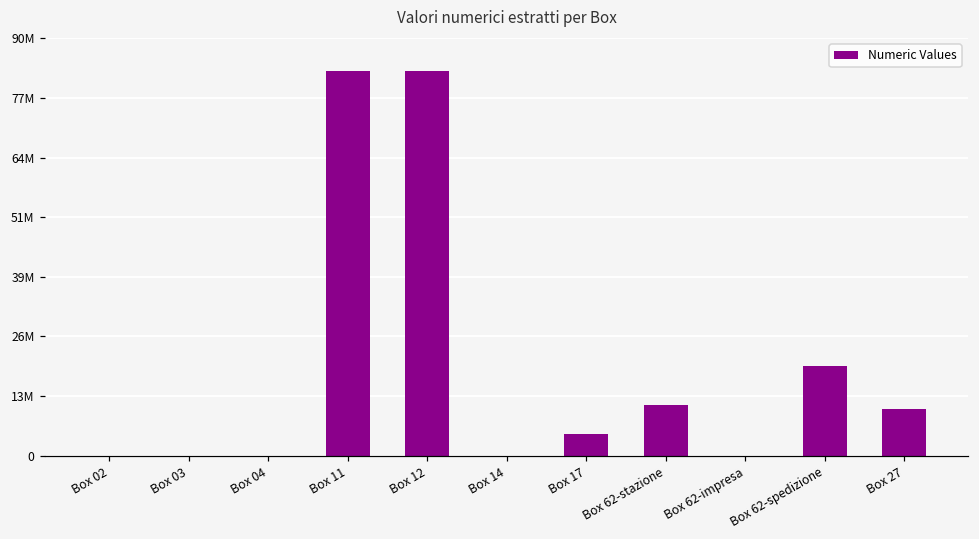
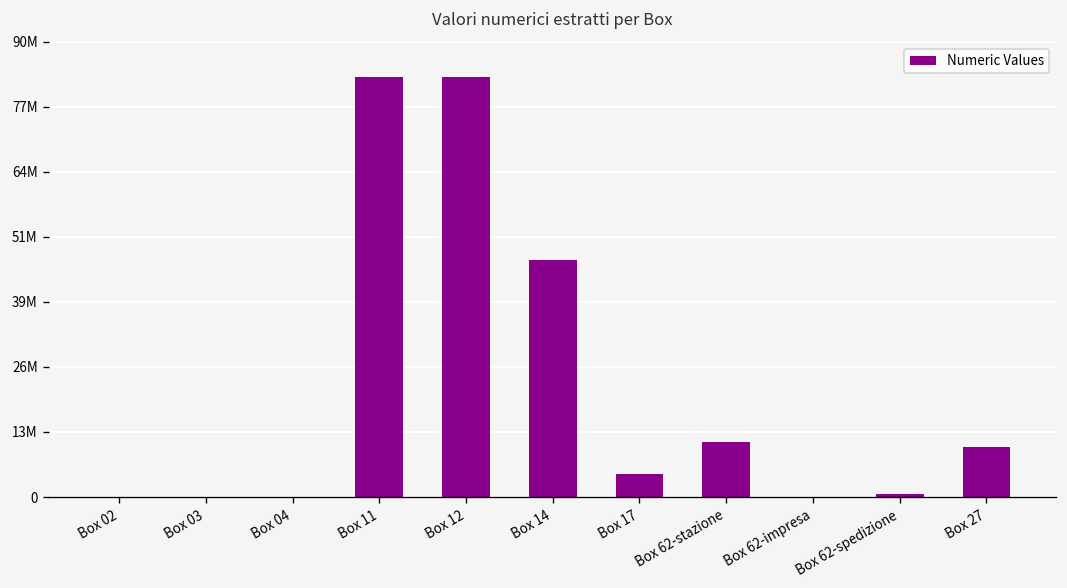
Box 14: 0 -> 47000000
Box 62-spedizione: 19000000 -> 1000000
